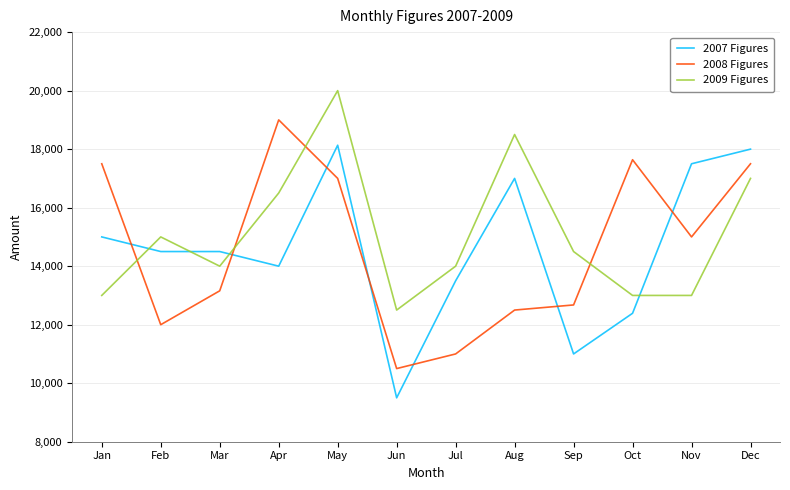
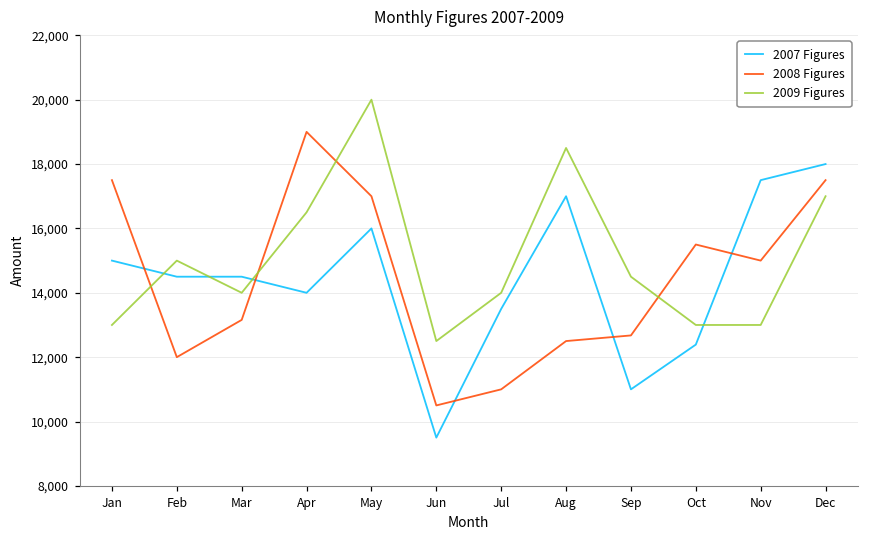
2007 Figures, May: 18,100 -> 16,000
2008 Figures, Oct: 17,600 -> 15,500
